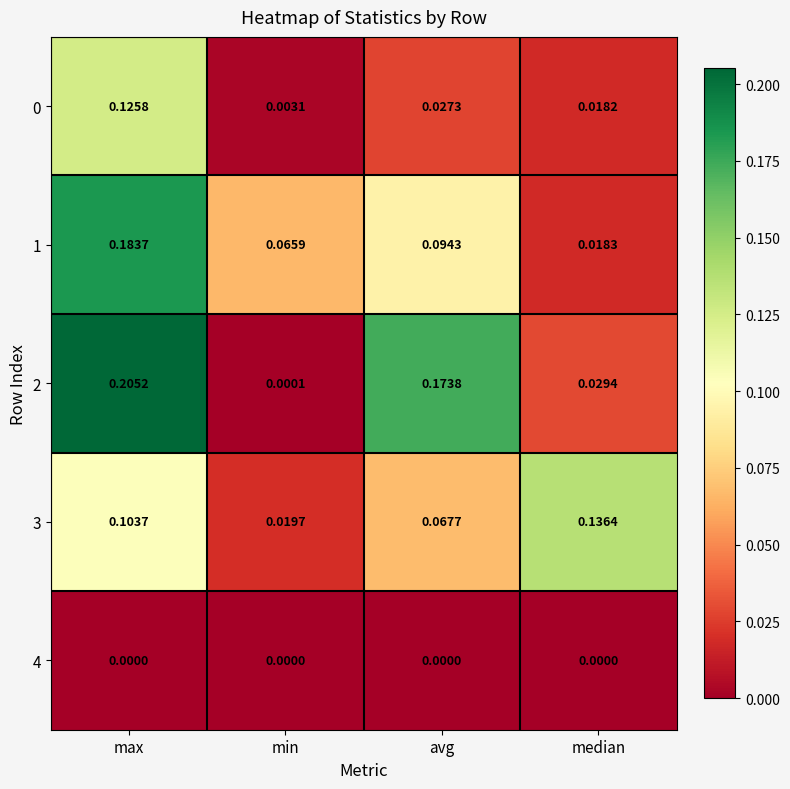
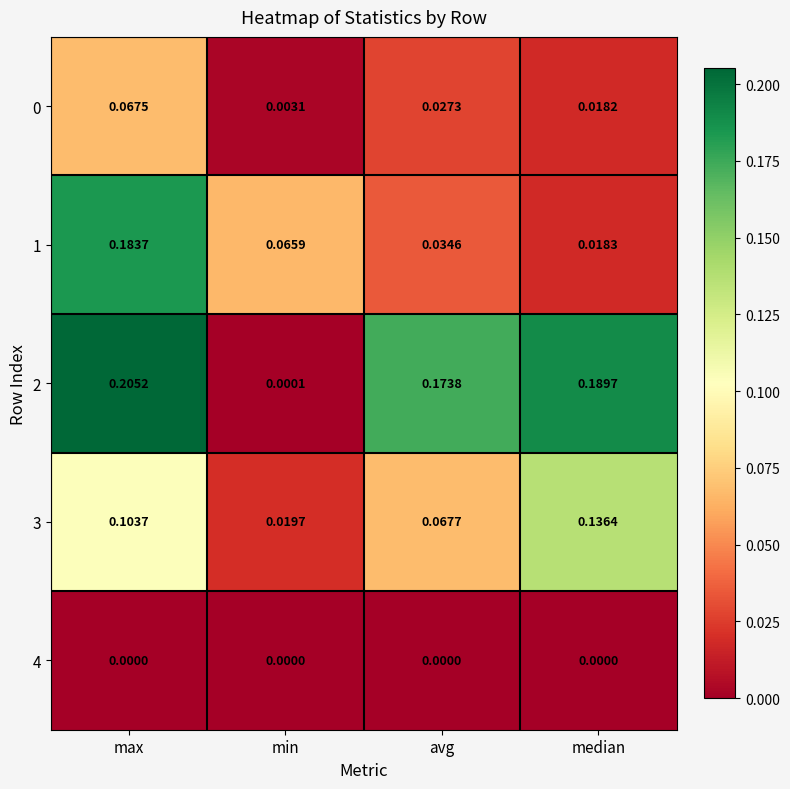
0, max: 0.1258 -> 0.0675
1, avg: 0.0943 -> 0.0346
2, median: 0.0294 -> 0.1897
